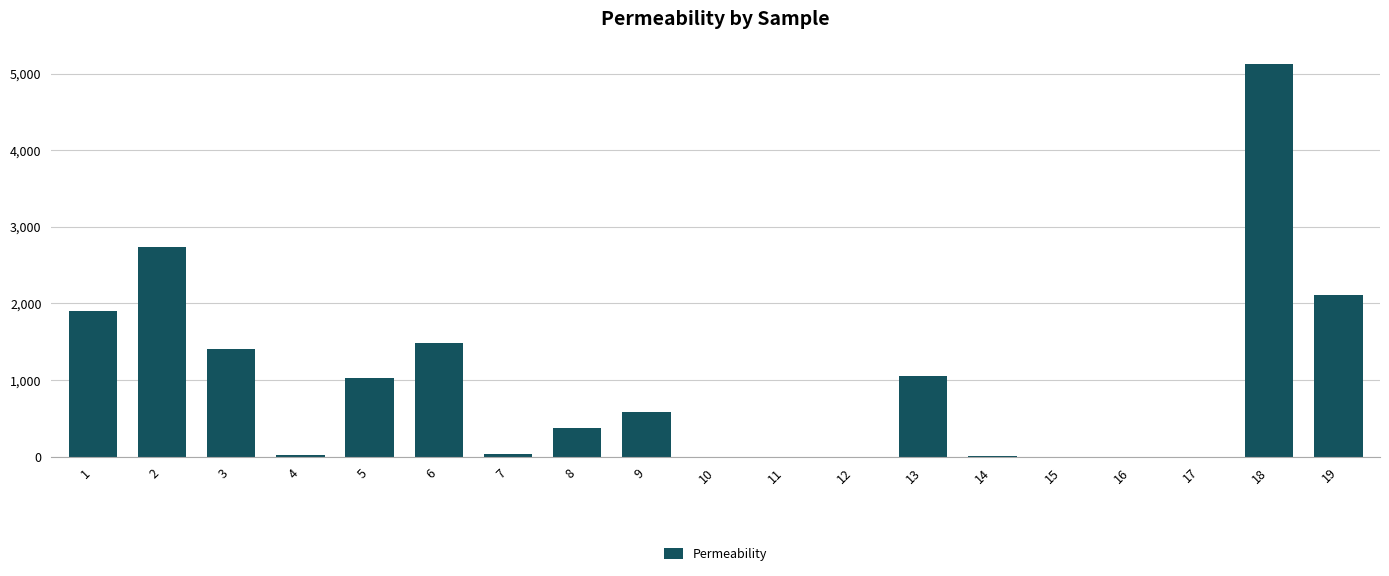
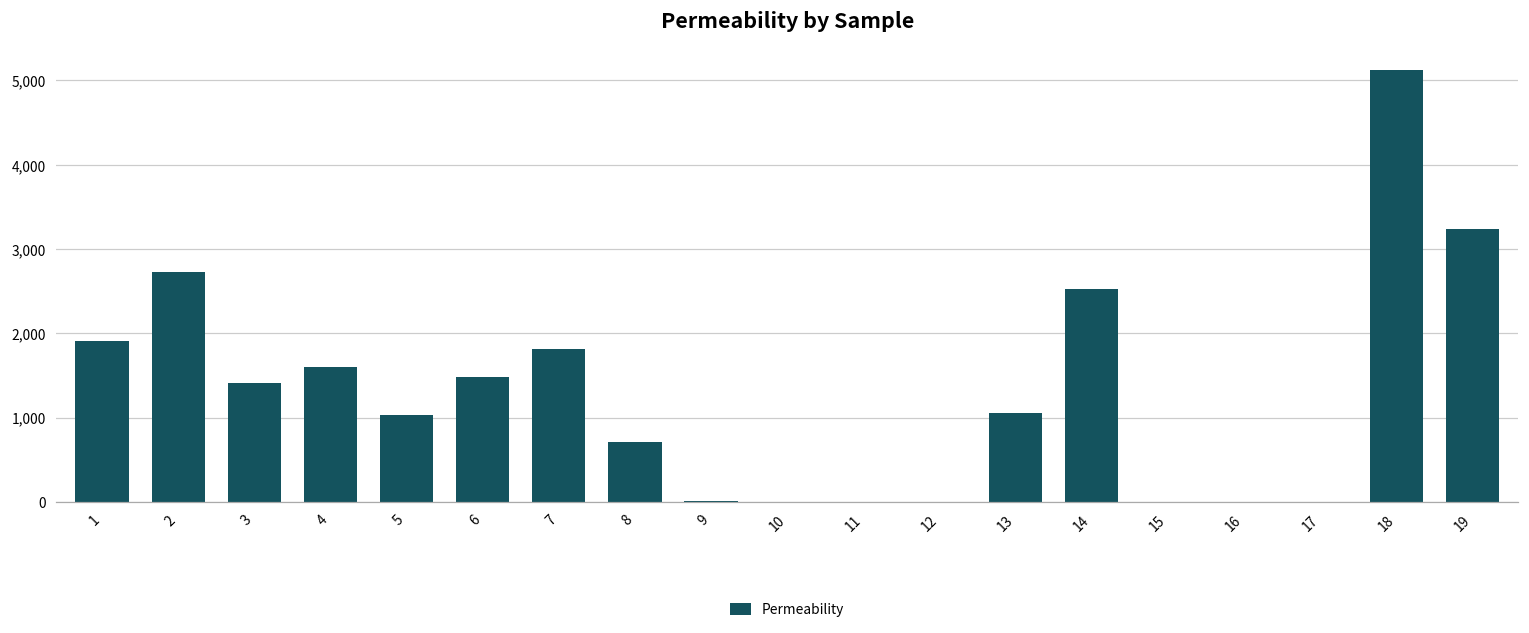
4: 0 -> 1,600
7: 0 -> 1,800
8: 400 -> 700
9: 600 -> 0
14: 0 -> 2,500
19: 2,100 -> 3,200
